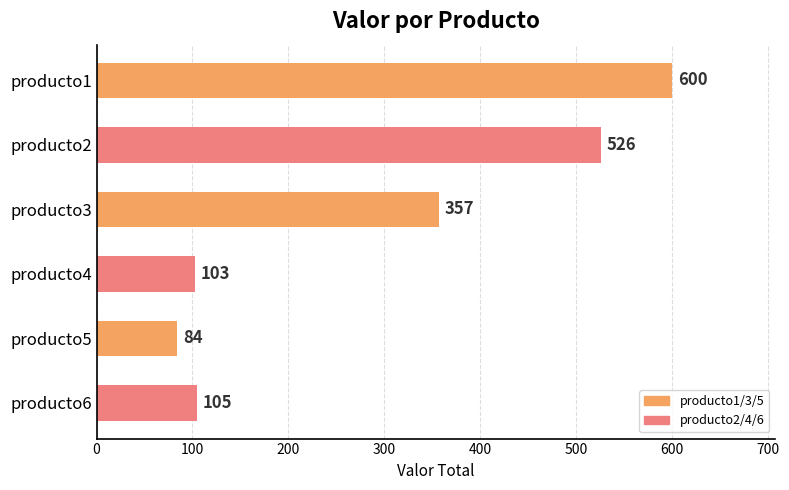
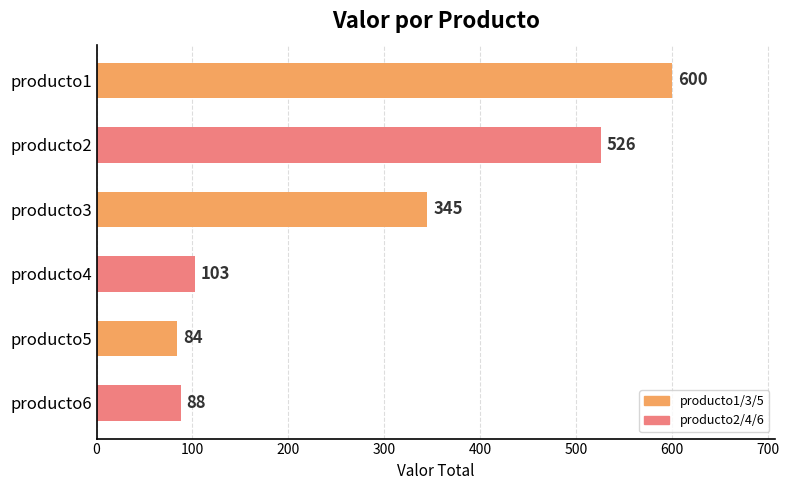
producto3: 357 -> 345
producto6: 105 -> 88
